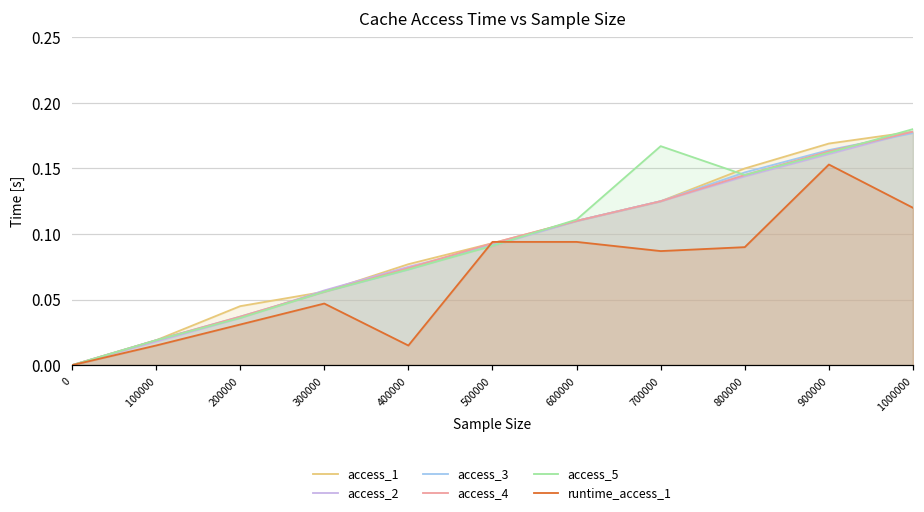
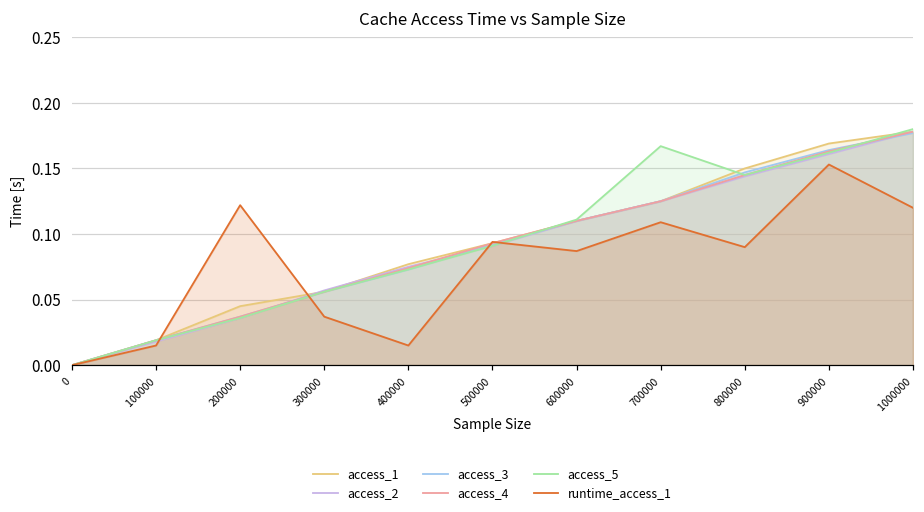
runtime_access_1, 200000: 0.031 -> 0.122
runtime_access_1, 300000: 0.047 -> 0.037
runtime_access_1, 600000: 0.094 -> 0.087
runtime_access_1, 700000: 0.087 -> 0.109
